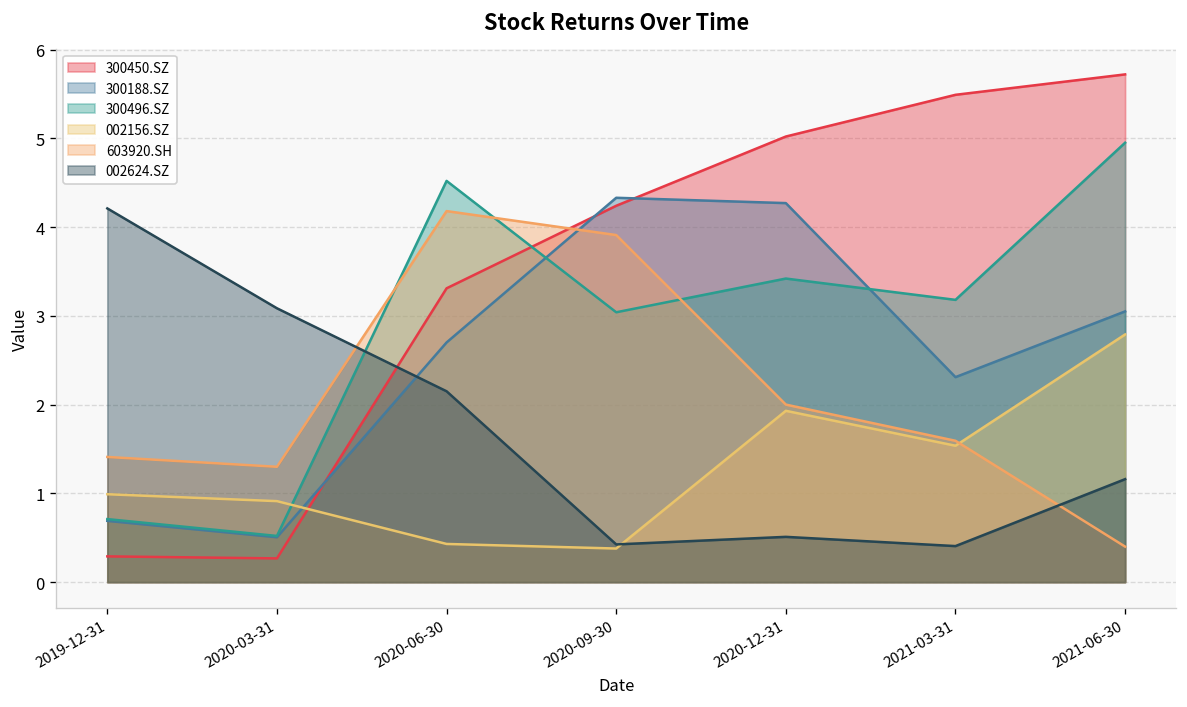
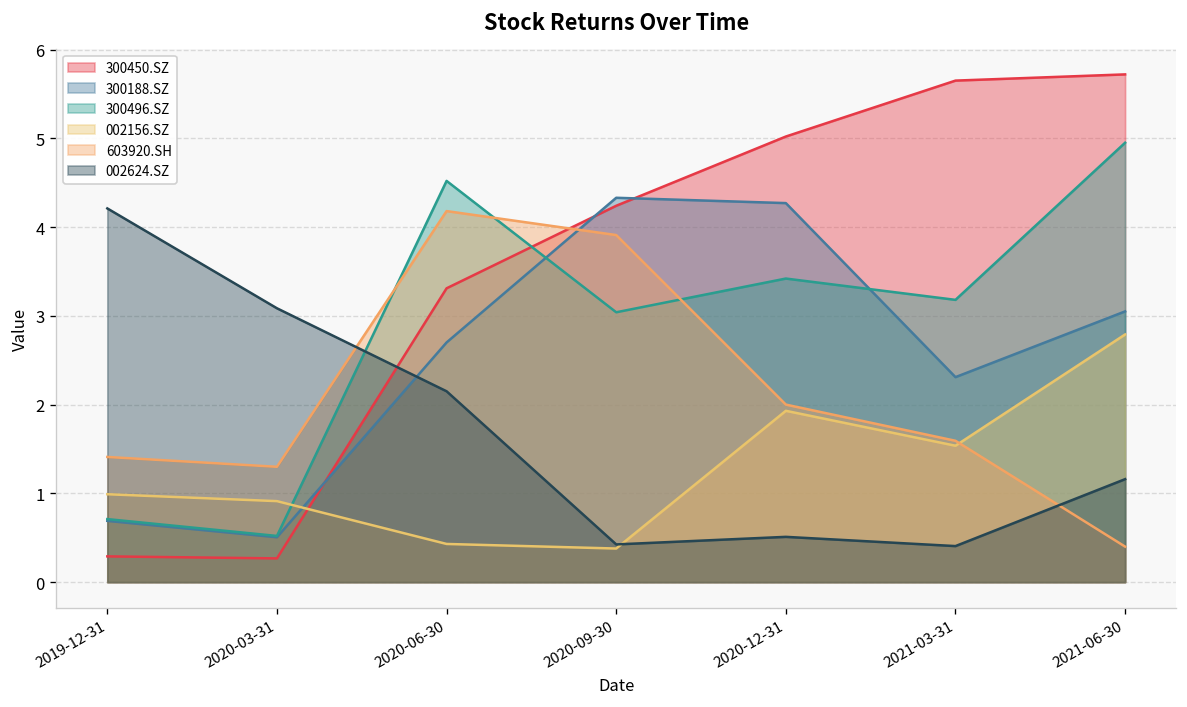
300450.SZ, 2021-03-31: 5.5 -> 5.7
